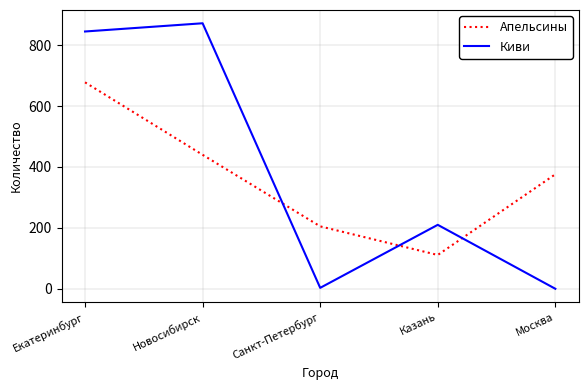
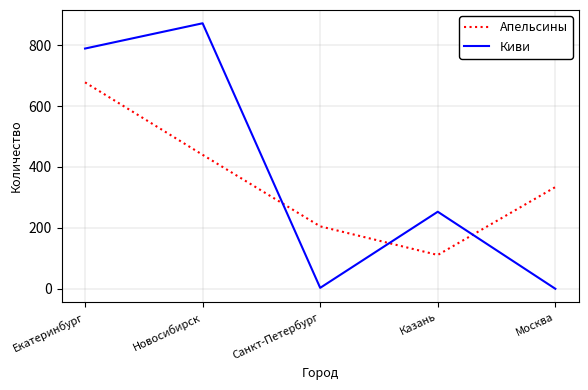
Киви, Екатеринбург: 850 -> 790
Киви, Казань: 210 -> 250
Апельсины, Москва: 380 -> 330
